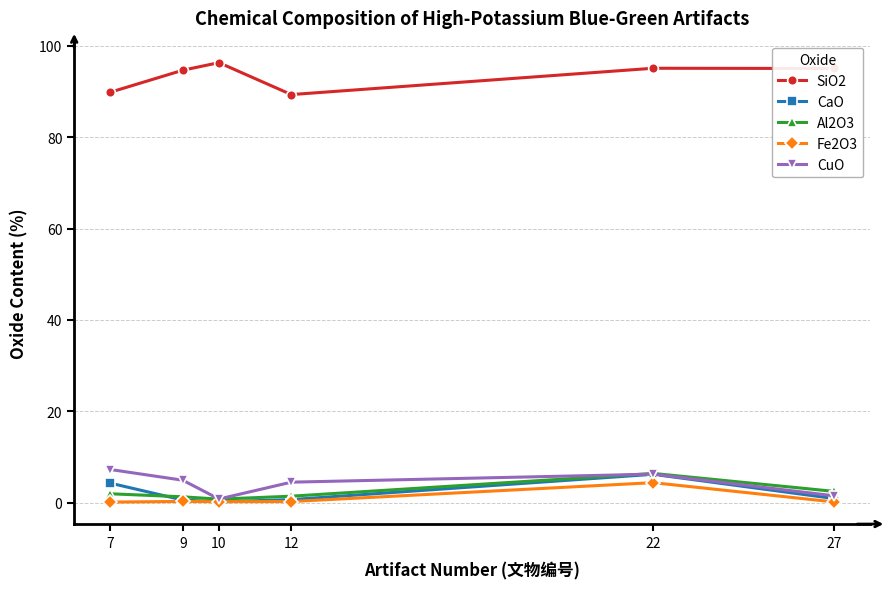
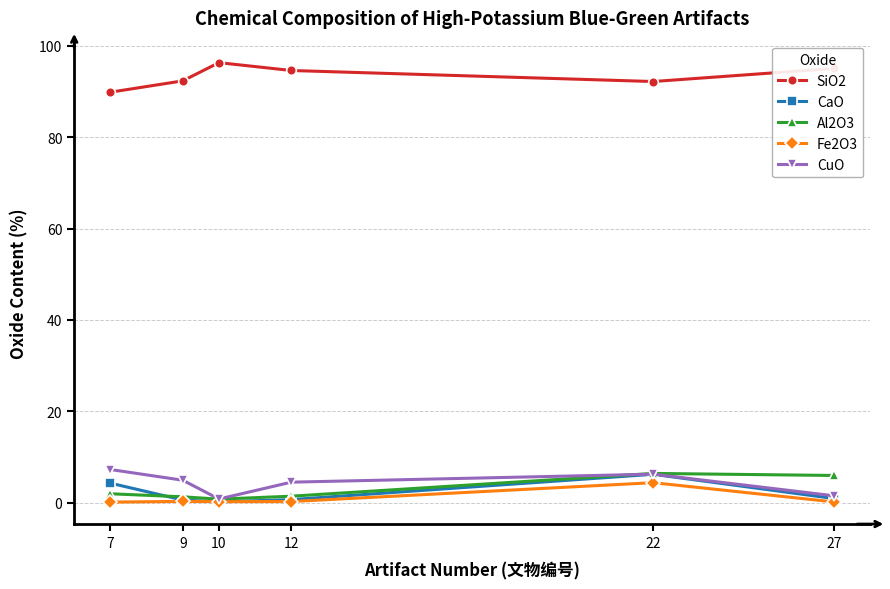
SiO2, 9: 95 -> 92
SiO2, 12: 89 -> 95
SiO2, 22: 95 -> 92
Al2O3, 27: 3 -> 6
